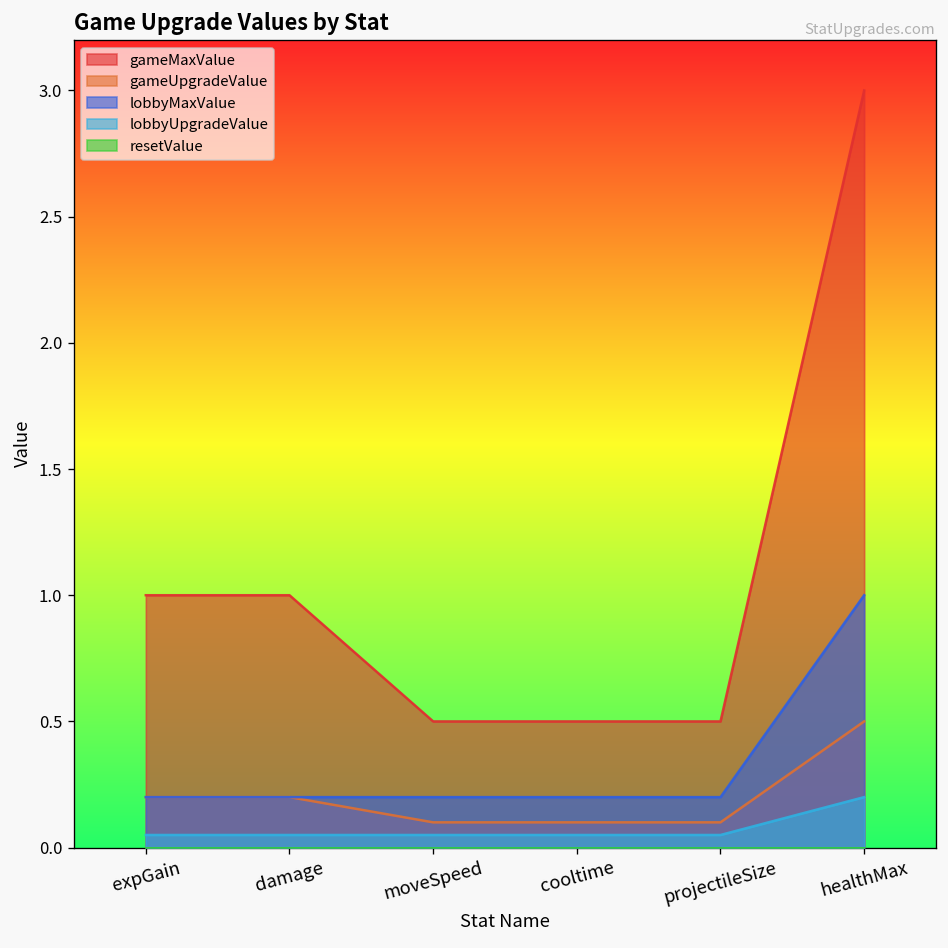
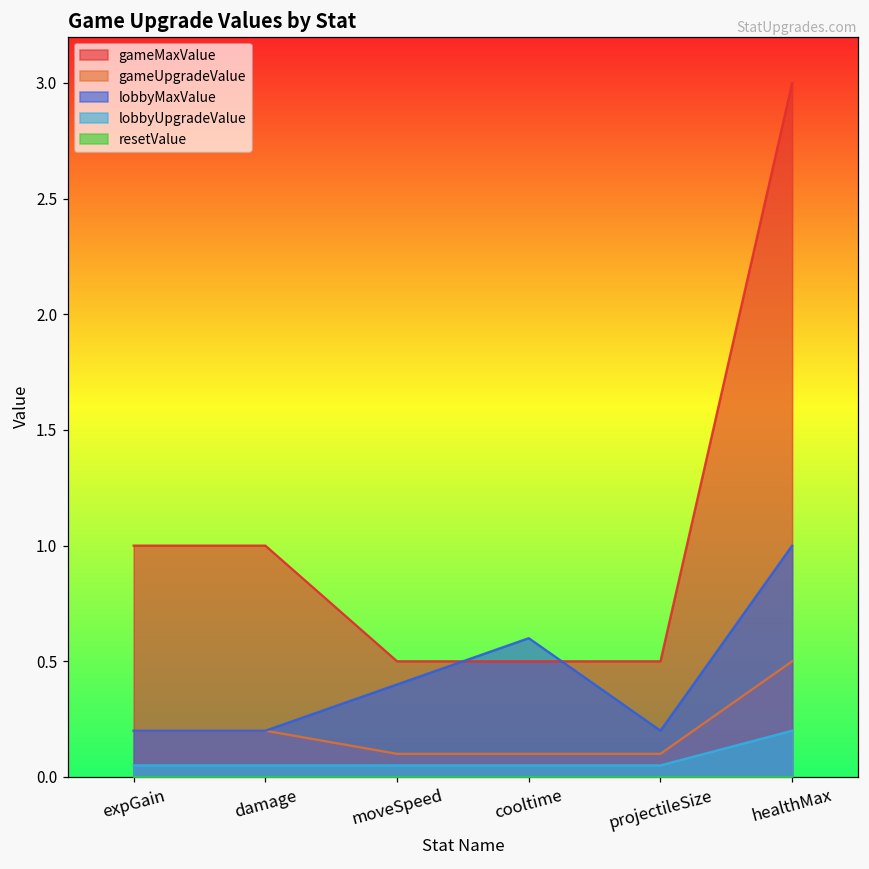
lobbyMaxValue, moveSpeed: 0.2 -> 0.4
lobbyMaxValue, cooltime: 0.2 -> 0.6
